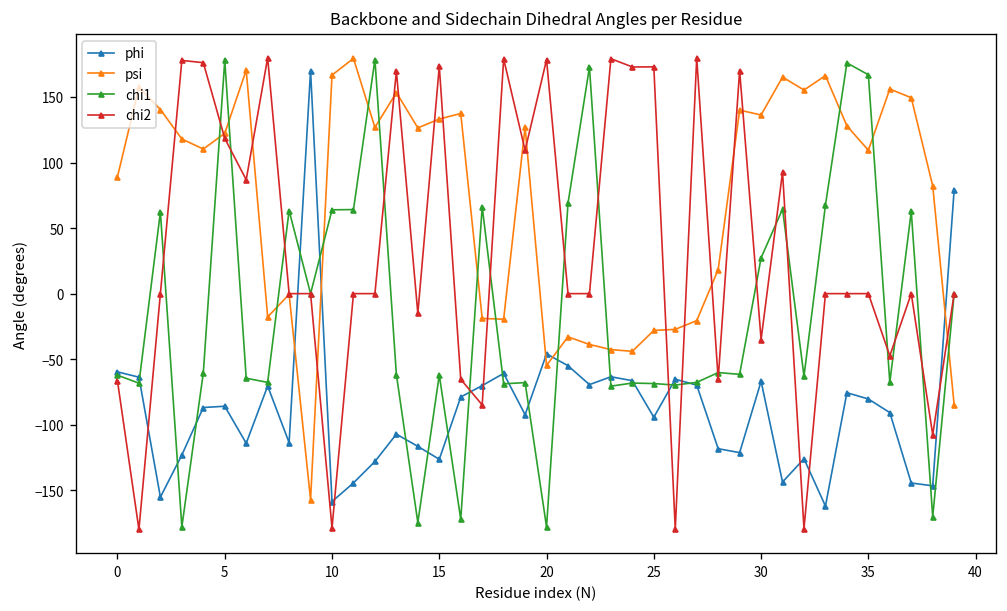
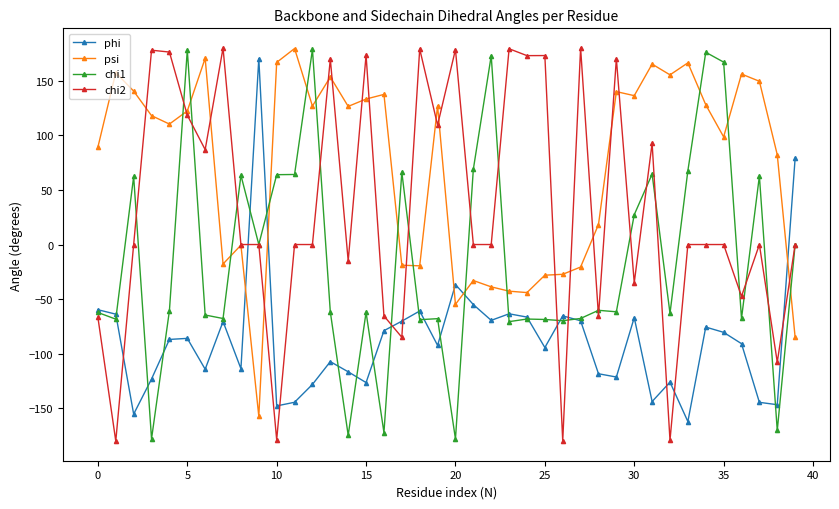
phi, 10: -159 -> -148
phi, 20: -46 -> -37
psi, 35: 109 -> 99
